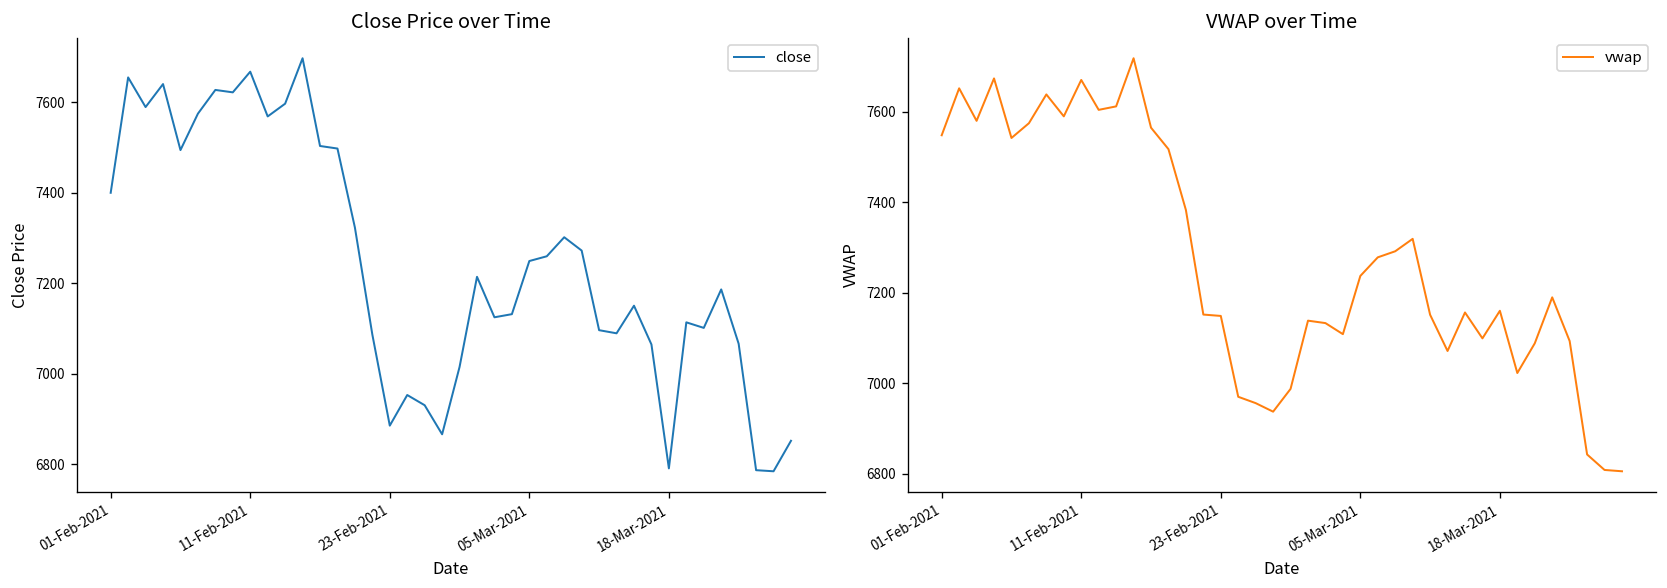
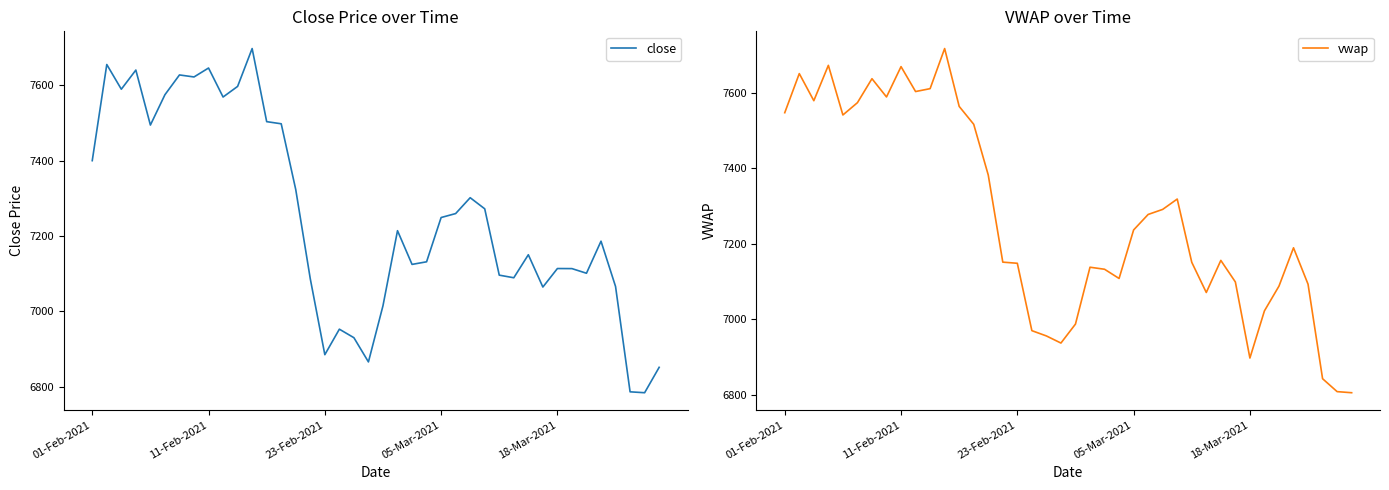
Close Price over Time, 11-Feb-2021: 7670 -> 7650
Close Price over Time, 18-Mar-2021: 6790 -> 7110
VWAP over Time, 18-Mar-2021: 7160 -> 6900
